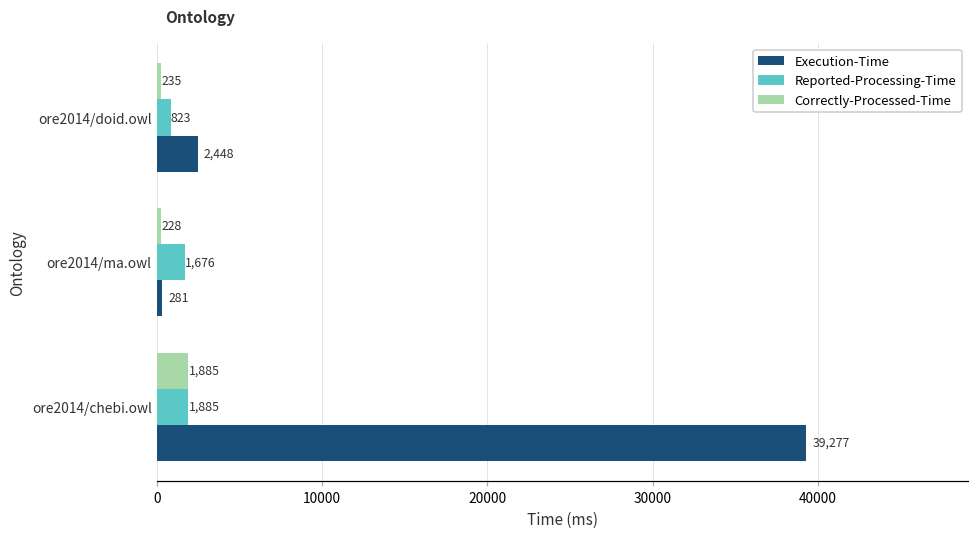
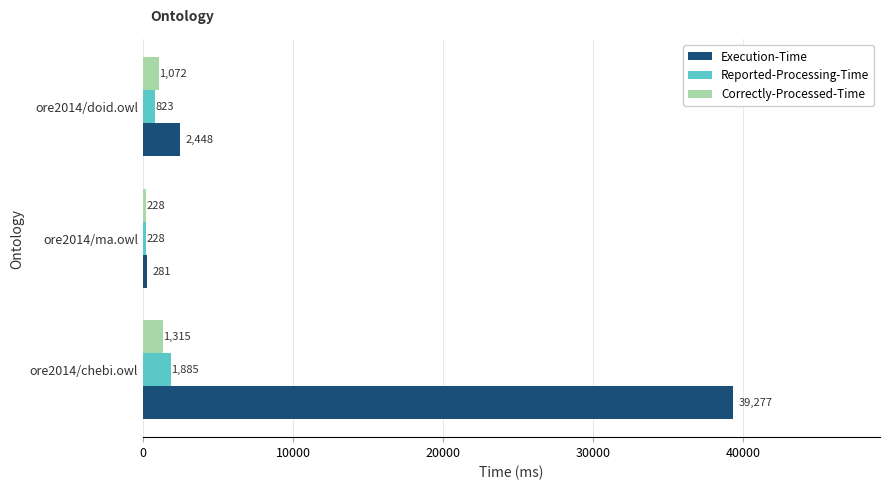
Correctly-Processed-Time, ore2014/doid.owl: 235 -> 1,072
Reported-Processing-Time, ore2014/ma.owl: 1,676 -> 228
Correctly-Processed-Time, ore2014/chebi.owl: 1,885 -> 1,315
